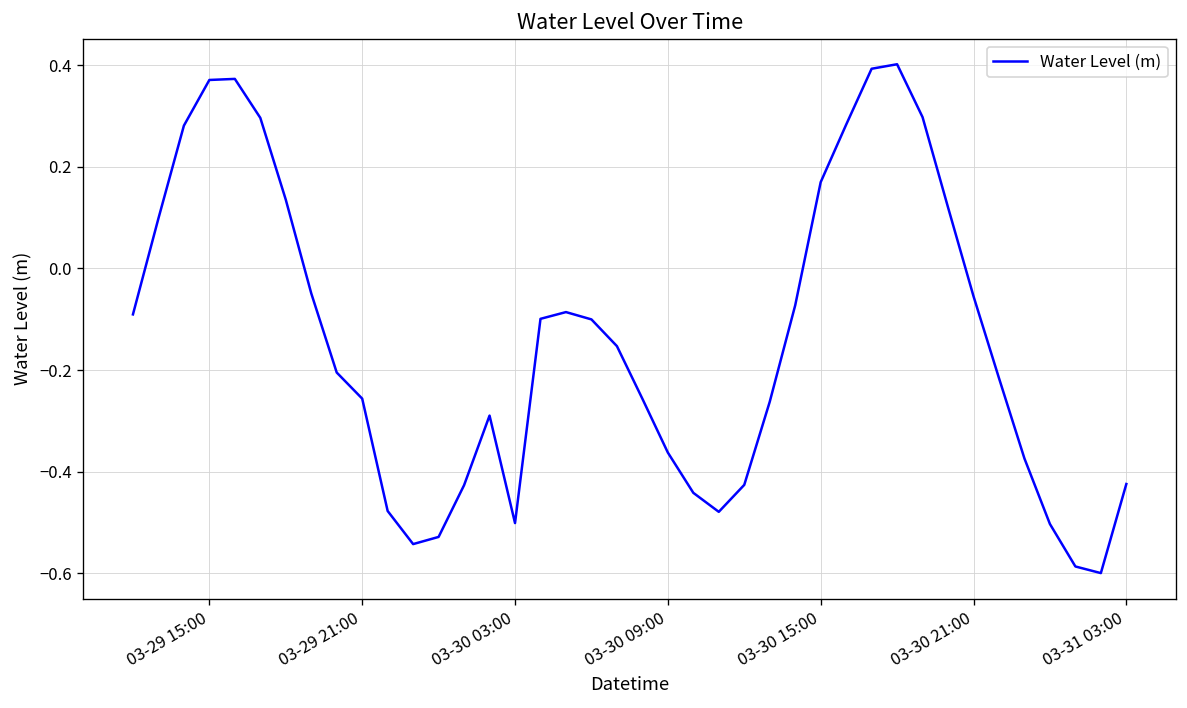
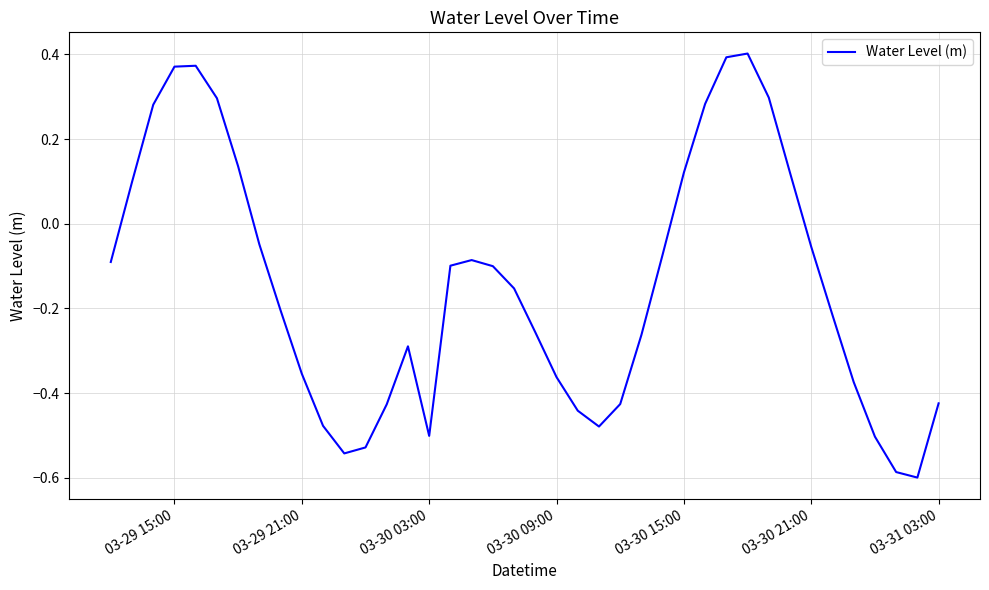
03-29 21:00: -0.26 -> -0.35
03-30 15:00: 0.17 -> 0.12
